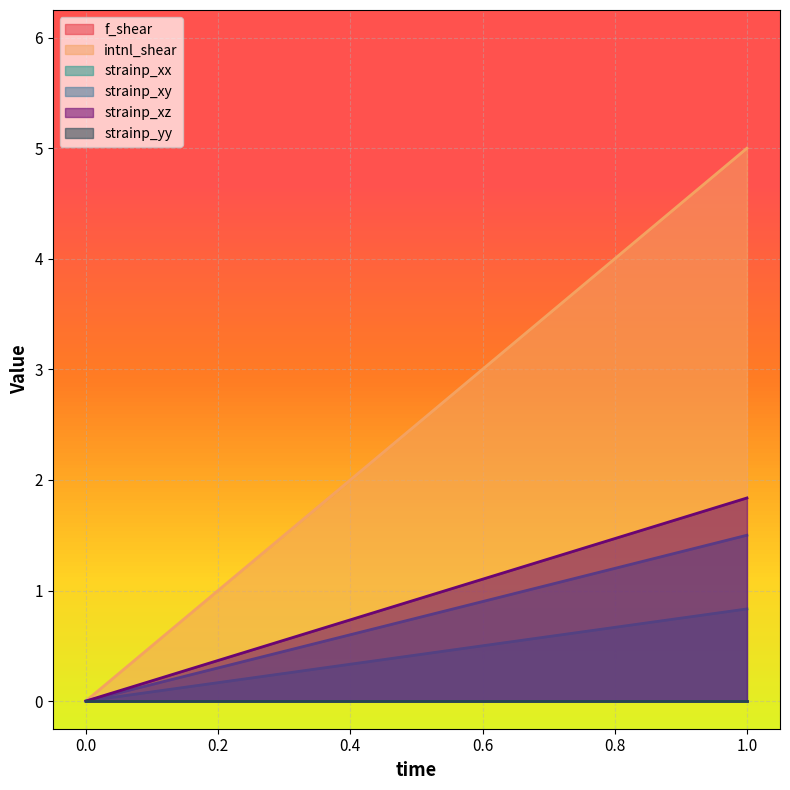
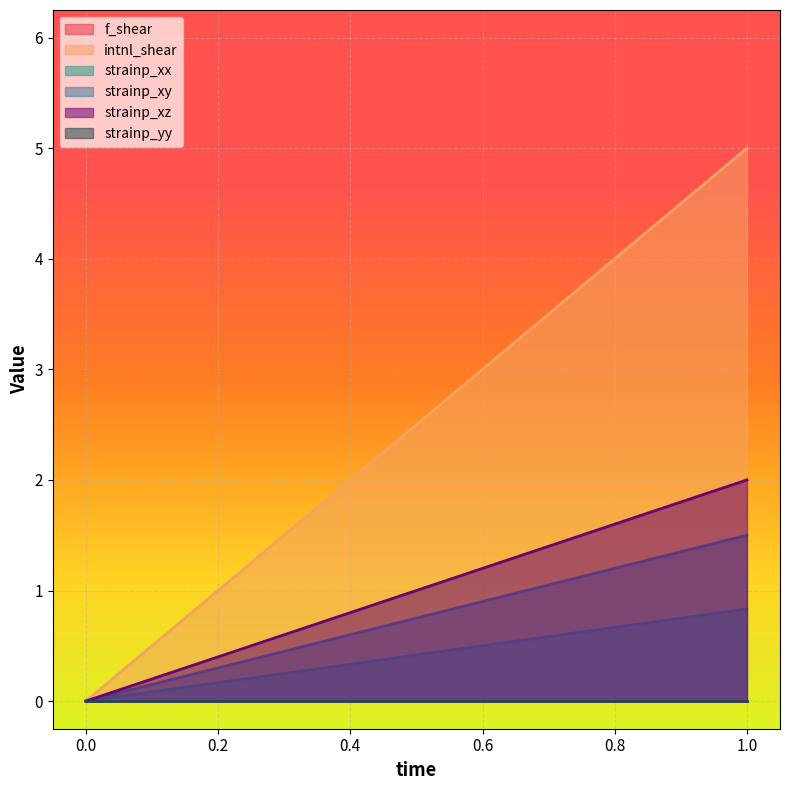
strainp_xz, 1.0: 1.84 -> 2.00
